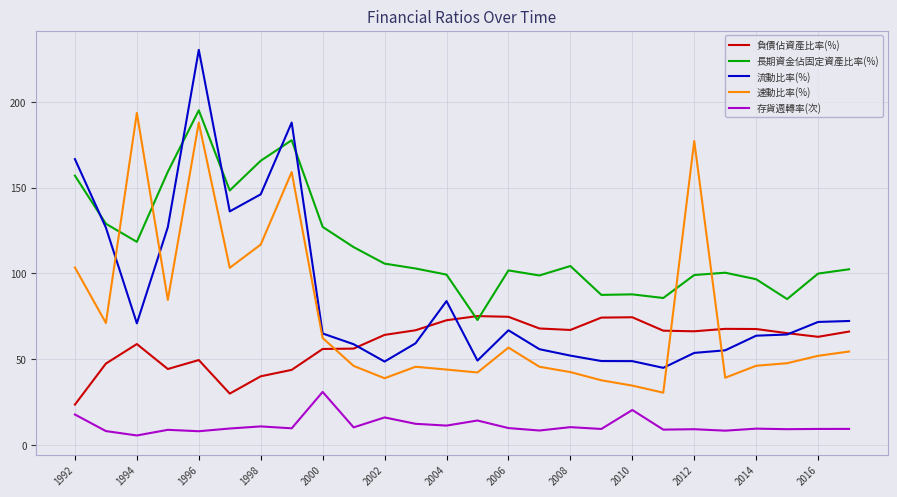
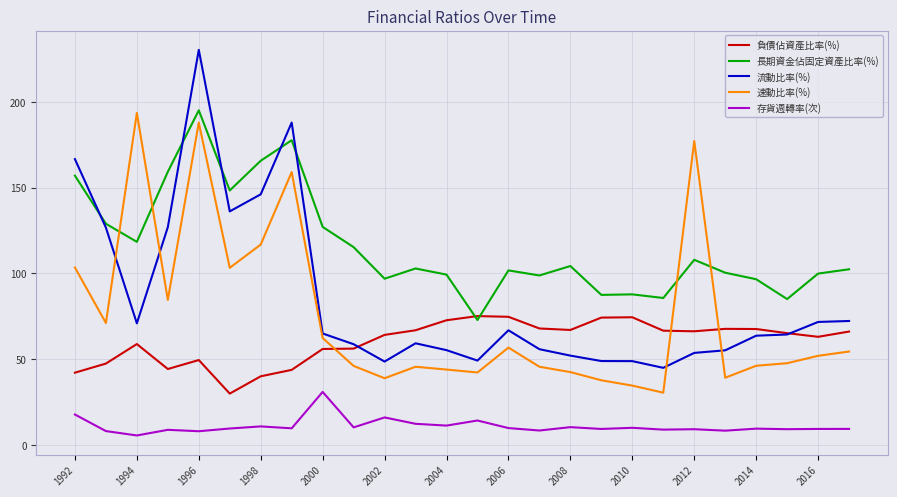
負債佔資產比率(%), 1992: 24 -> 42
長期資金佔固定資產比率(%), 2002: 106 -> 97
流動比率(%), 2004: 84 -> 55
存貨週轉率(次), 2010: 20 -> 10
長期資金佔固定資產比率(%), 2012: 99 -> 108
